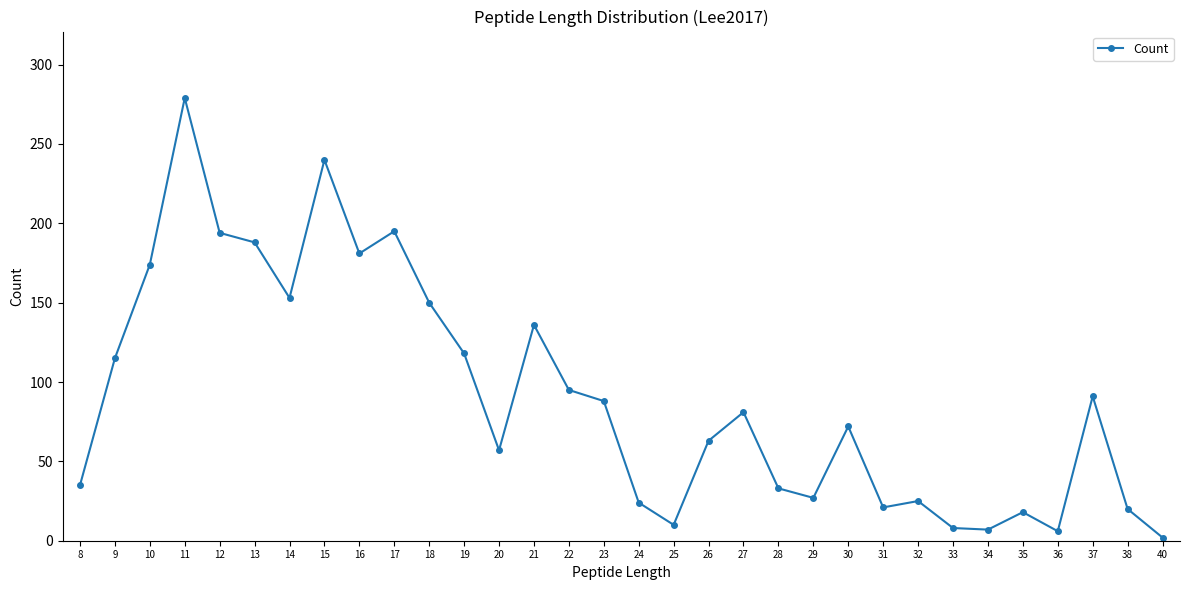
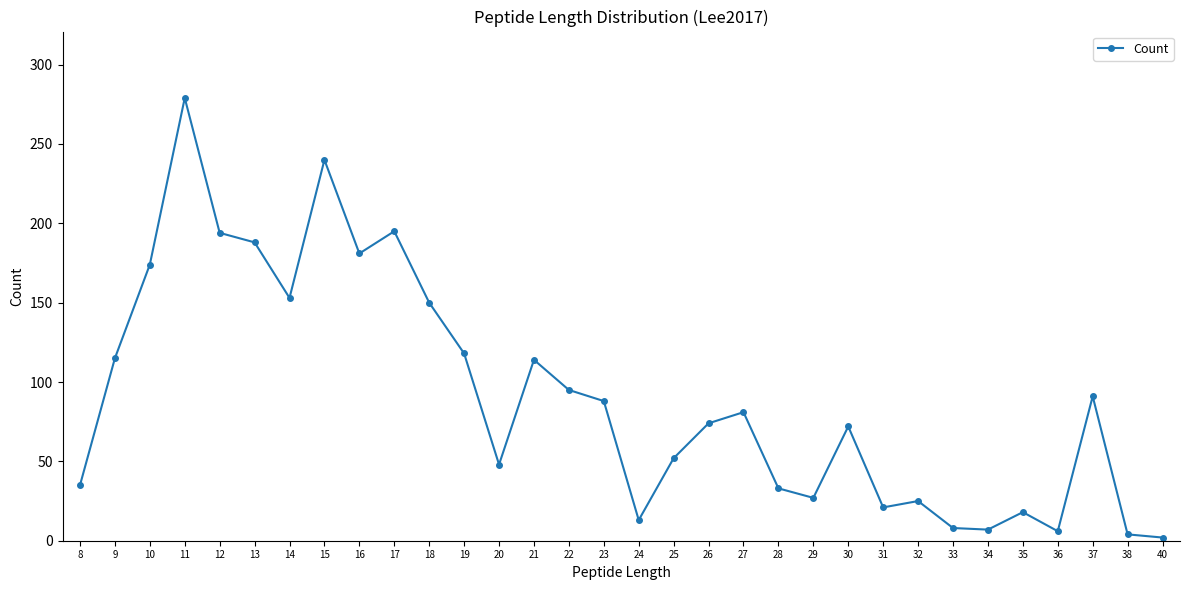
20: 57 -> 48
21: 136 -> 114
24: 24 -> 13
25: 10 -> 52
26: 63 -> 74
38: 20 -> 4
